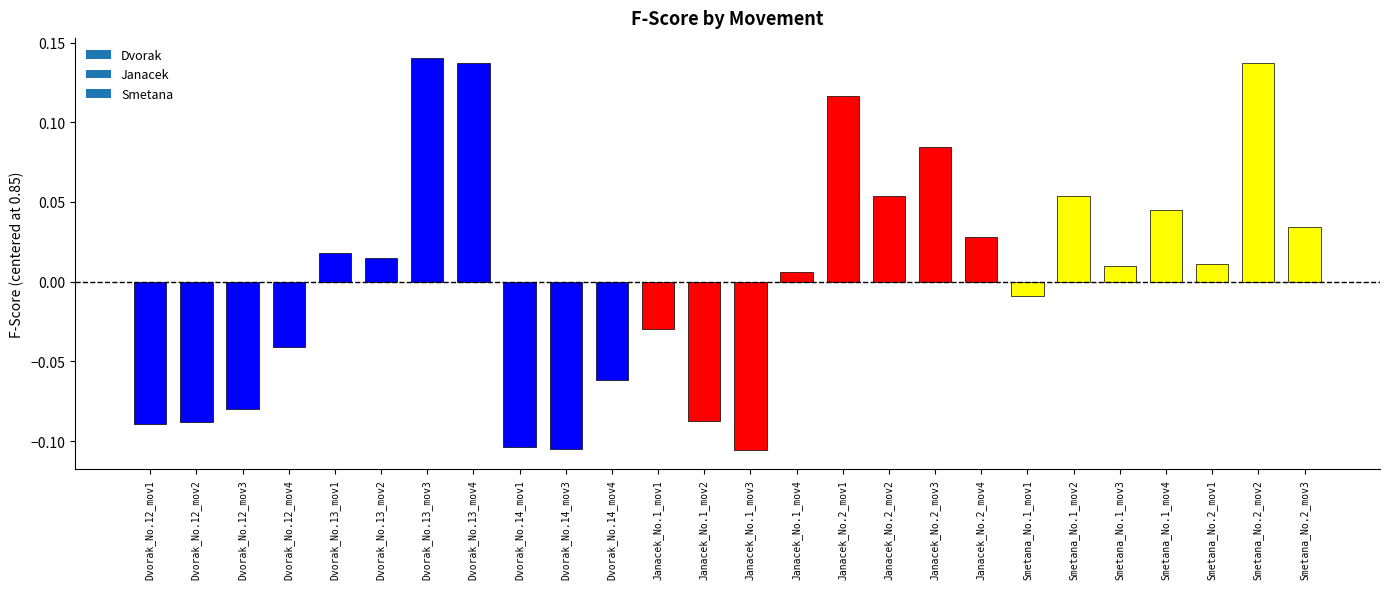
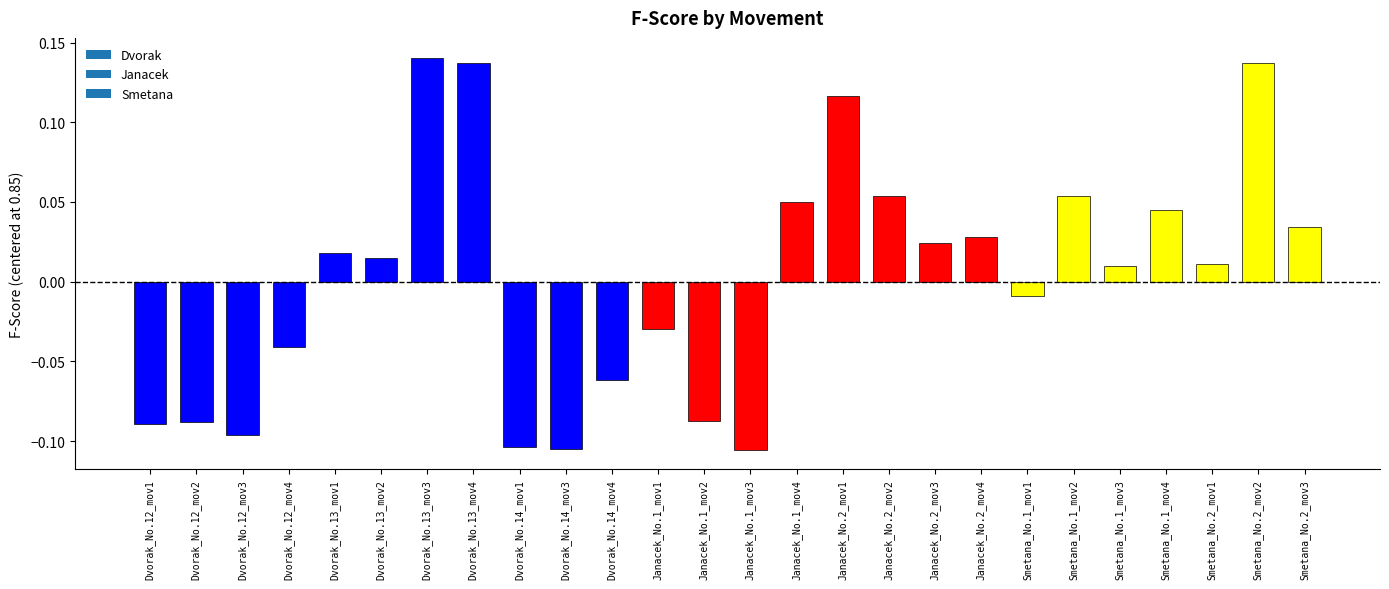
Dvorak_No.12_mov3: -0.080 -> -0.096
Janacek_No.1_mov4: 0.006 -> 0.050
Janacek_No.2_mov3: 0.085 -> 0.024
